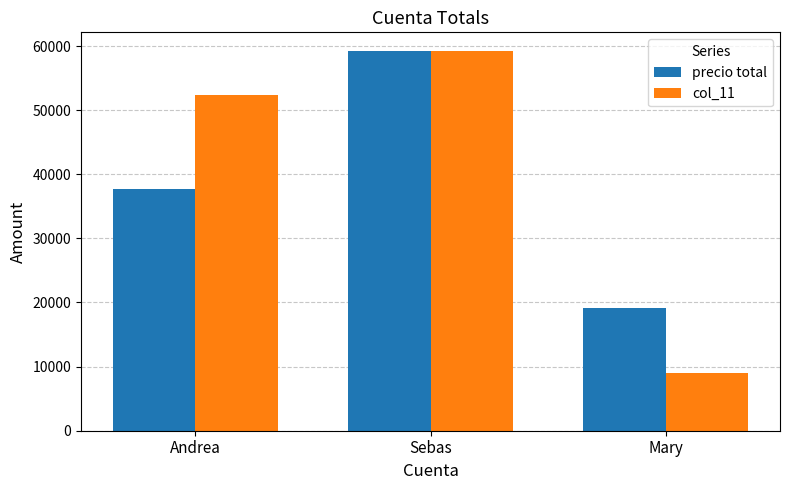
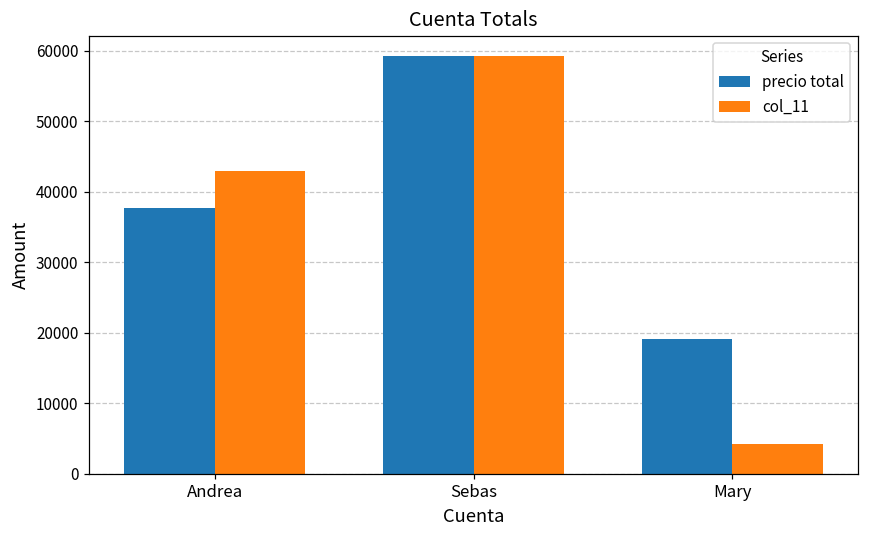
col_11, Andrea: 52000 -> 43000
col_11, Mary: 9000 -> 4000
